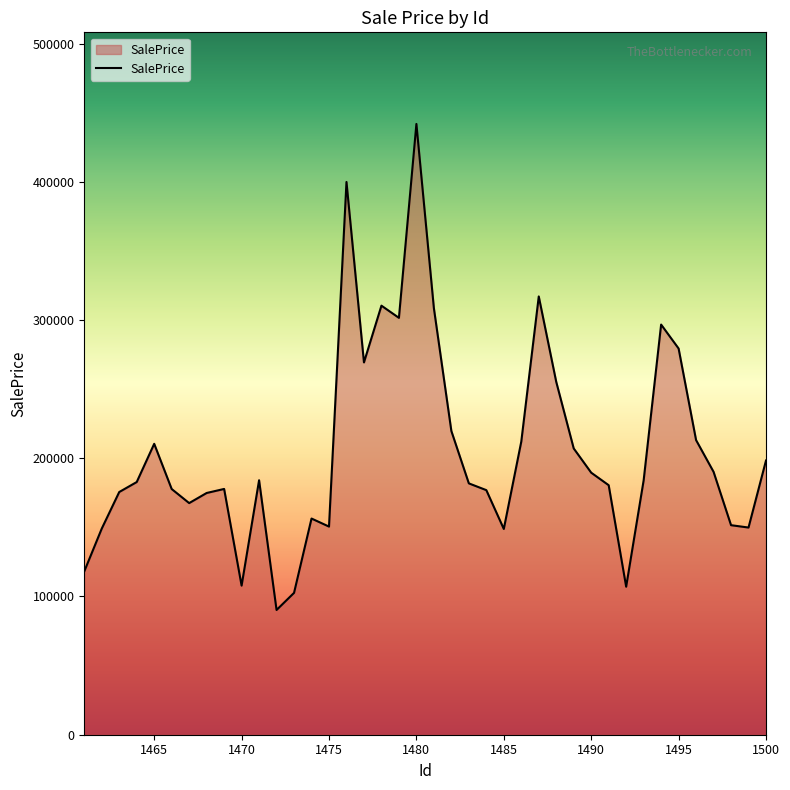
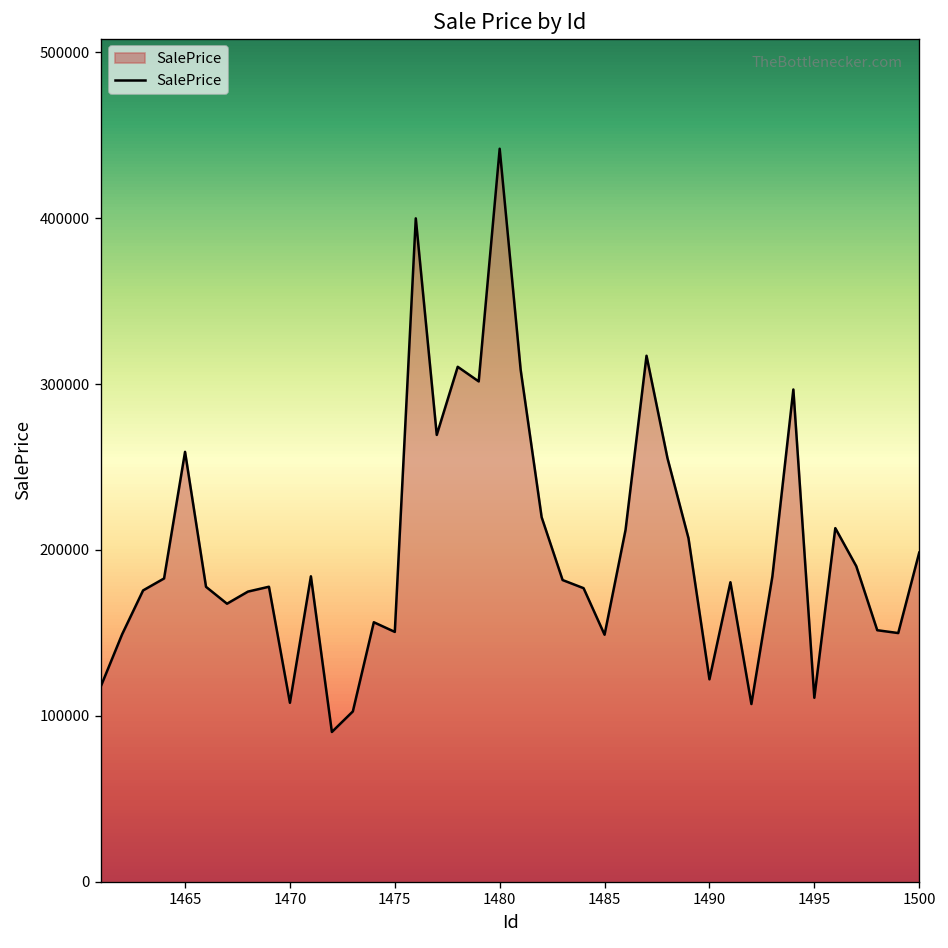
1465: 210000 -> 259000
1490: 190000 -> 122000
1495: 279000 -> 111000
